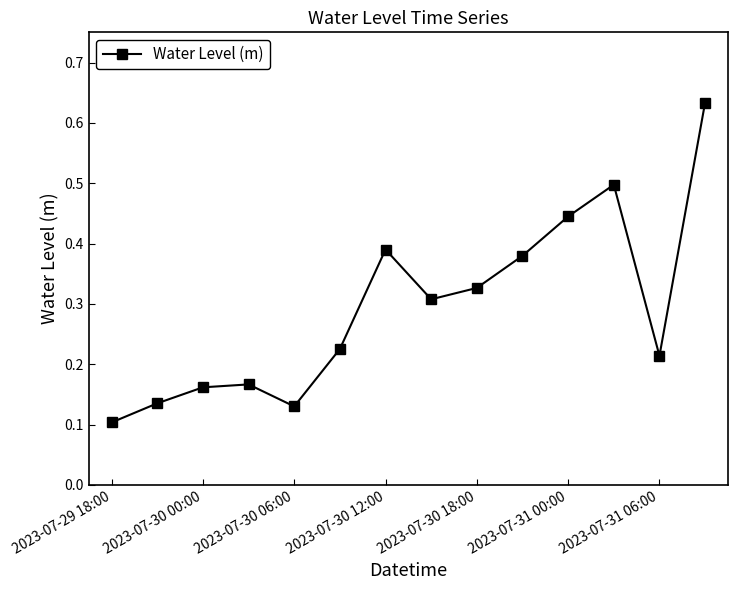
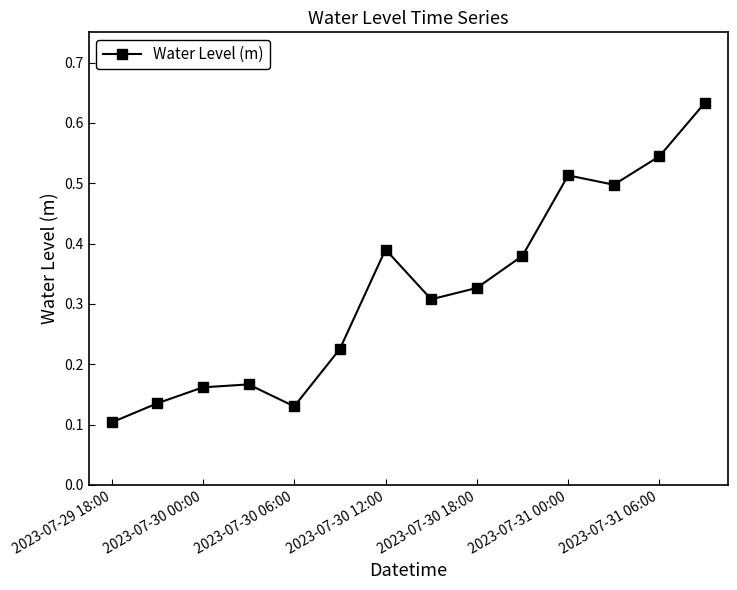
2023-07-31 00:00: 0.44 -> 0.51
2023-07-31 06:00: 0.21 -> 0.54
